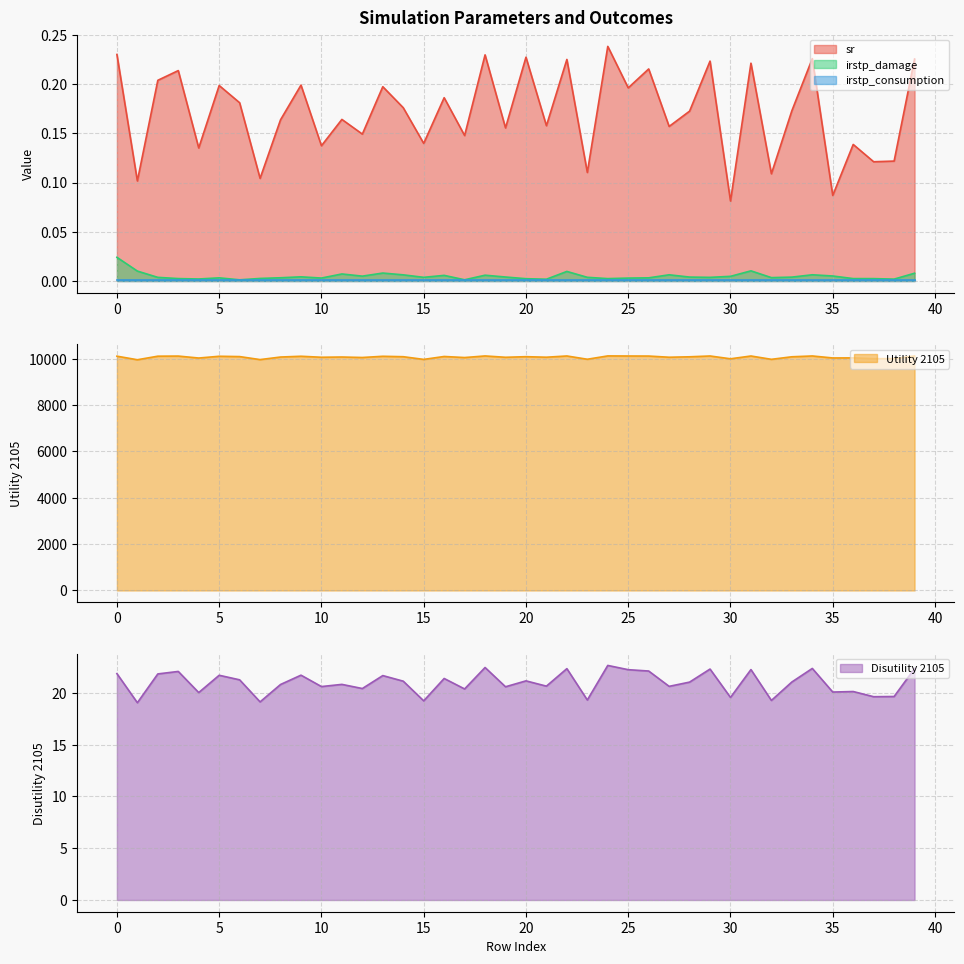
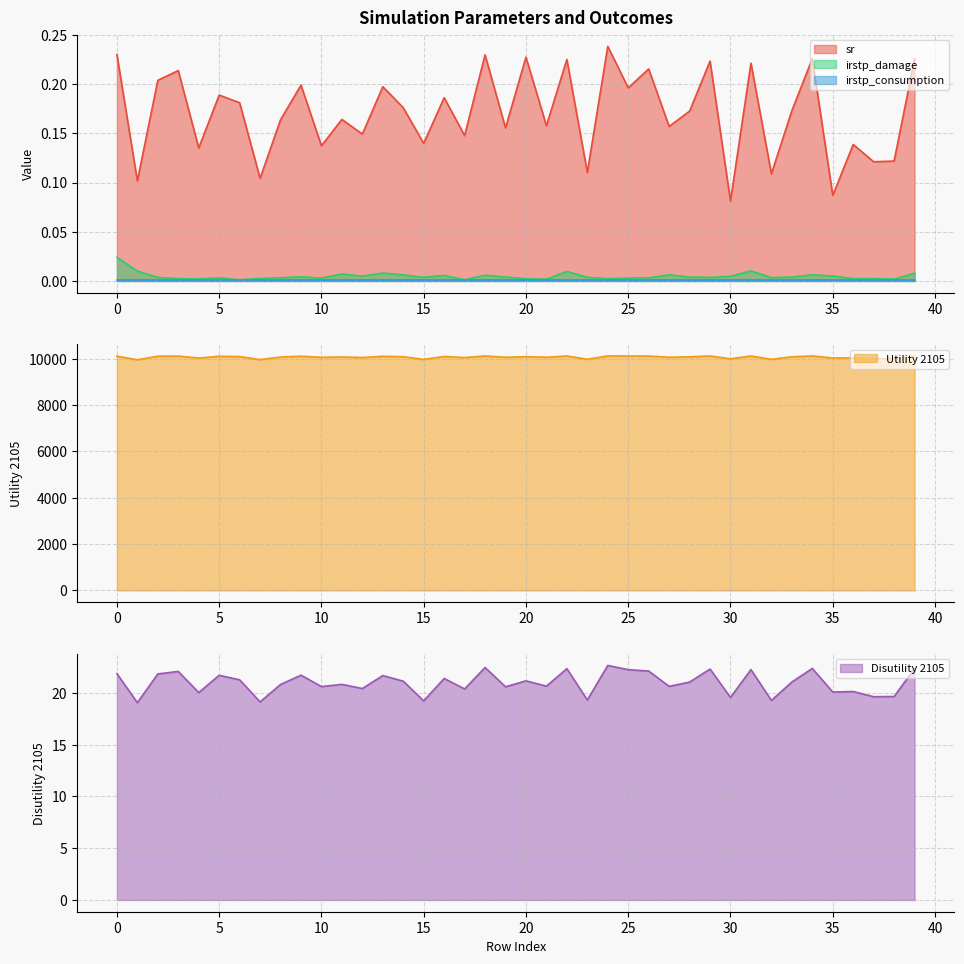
Simulation Parameters and Outcomes, sr, 5: 0.20 -> 0.19
